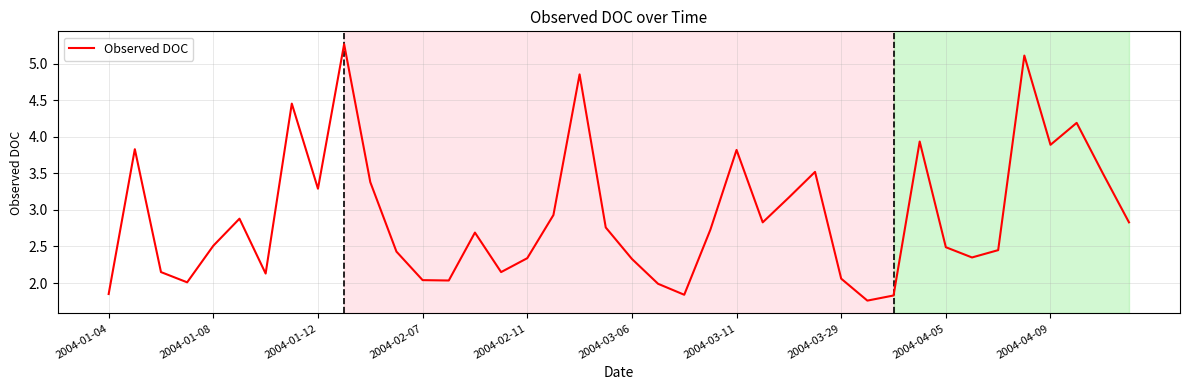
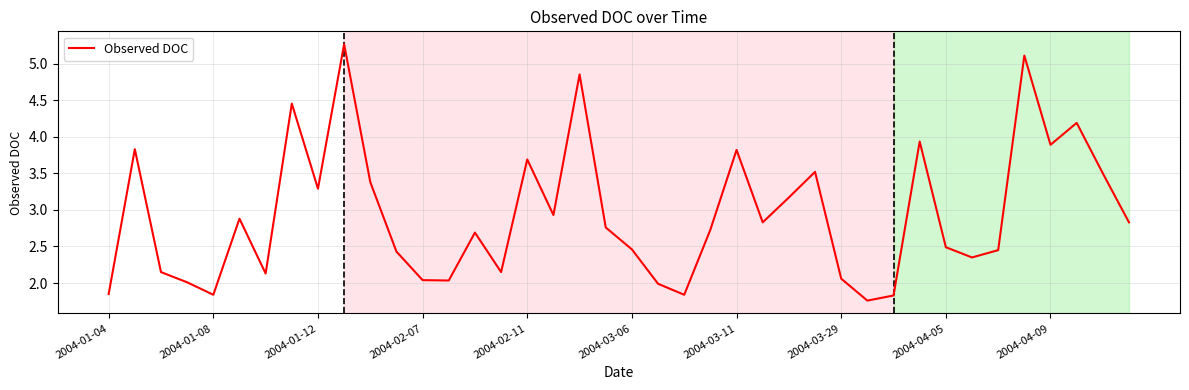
2004-01-08: 2.5 -> 1.8
2004-02-11: 2.3 -> 3.7
2004-03-06: 2.3 -> 2.5
